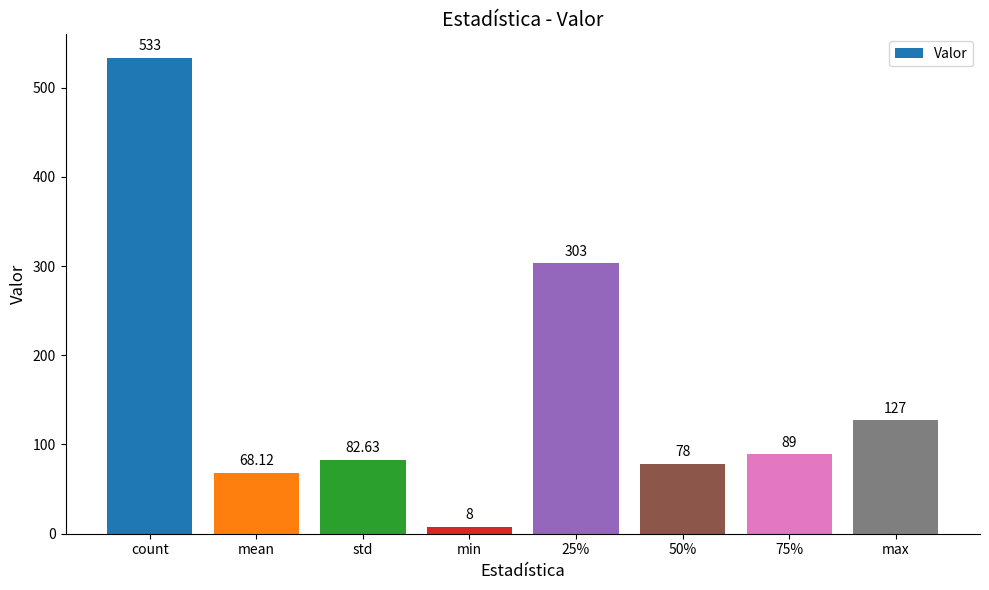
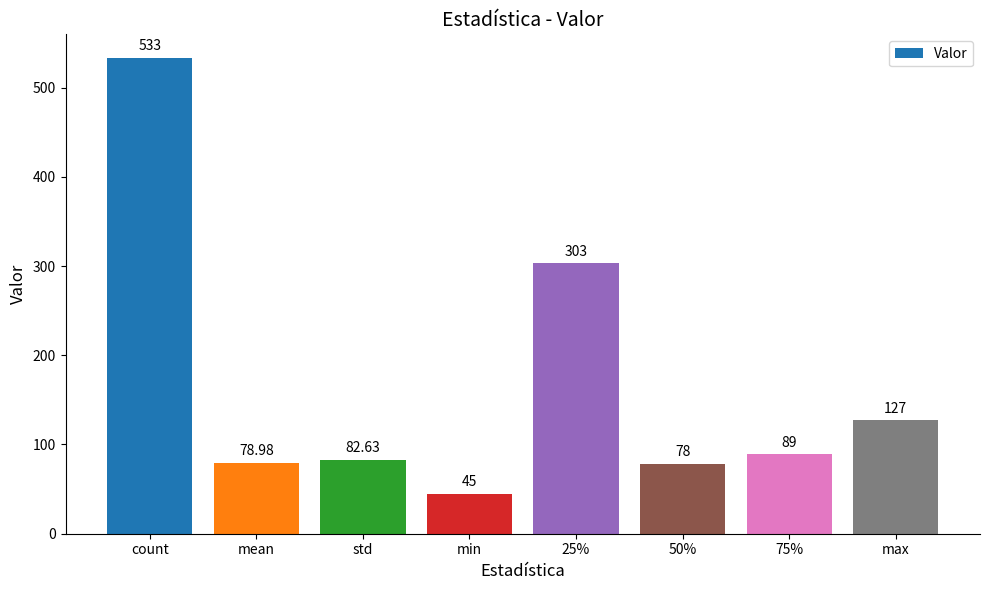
mean: 68.12 -> 78.98
min: 8 -> 45
